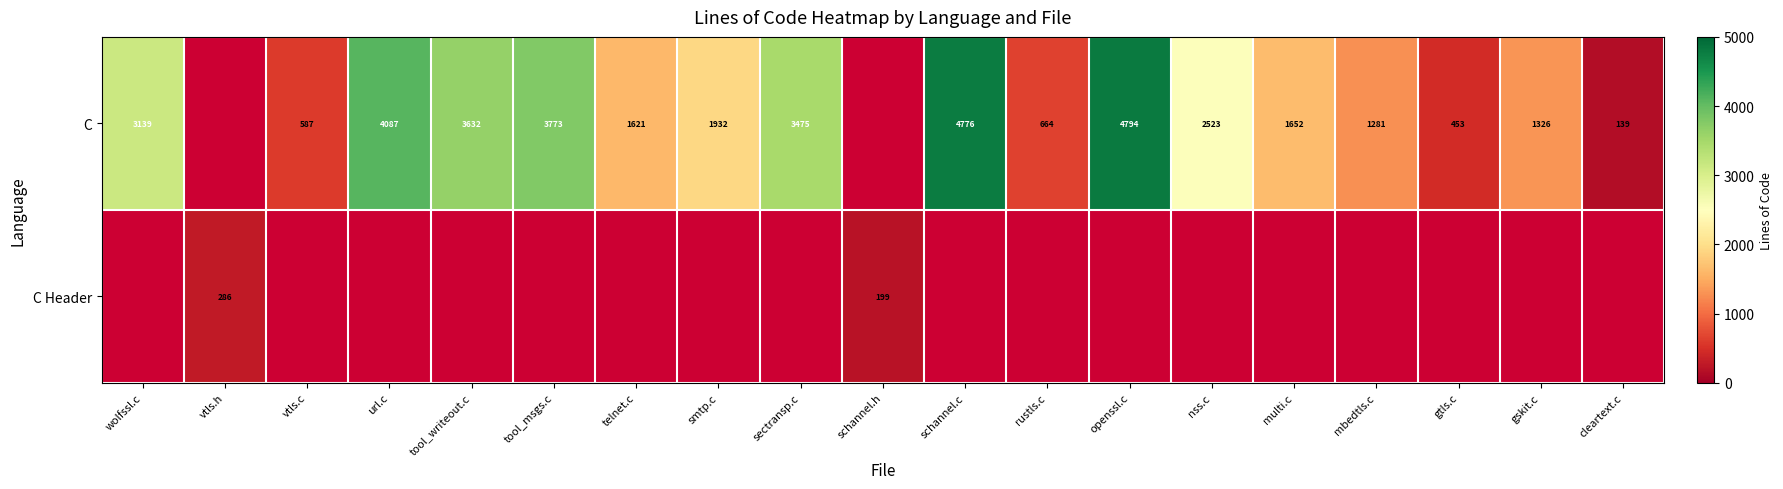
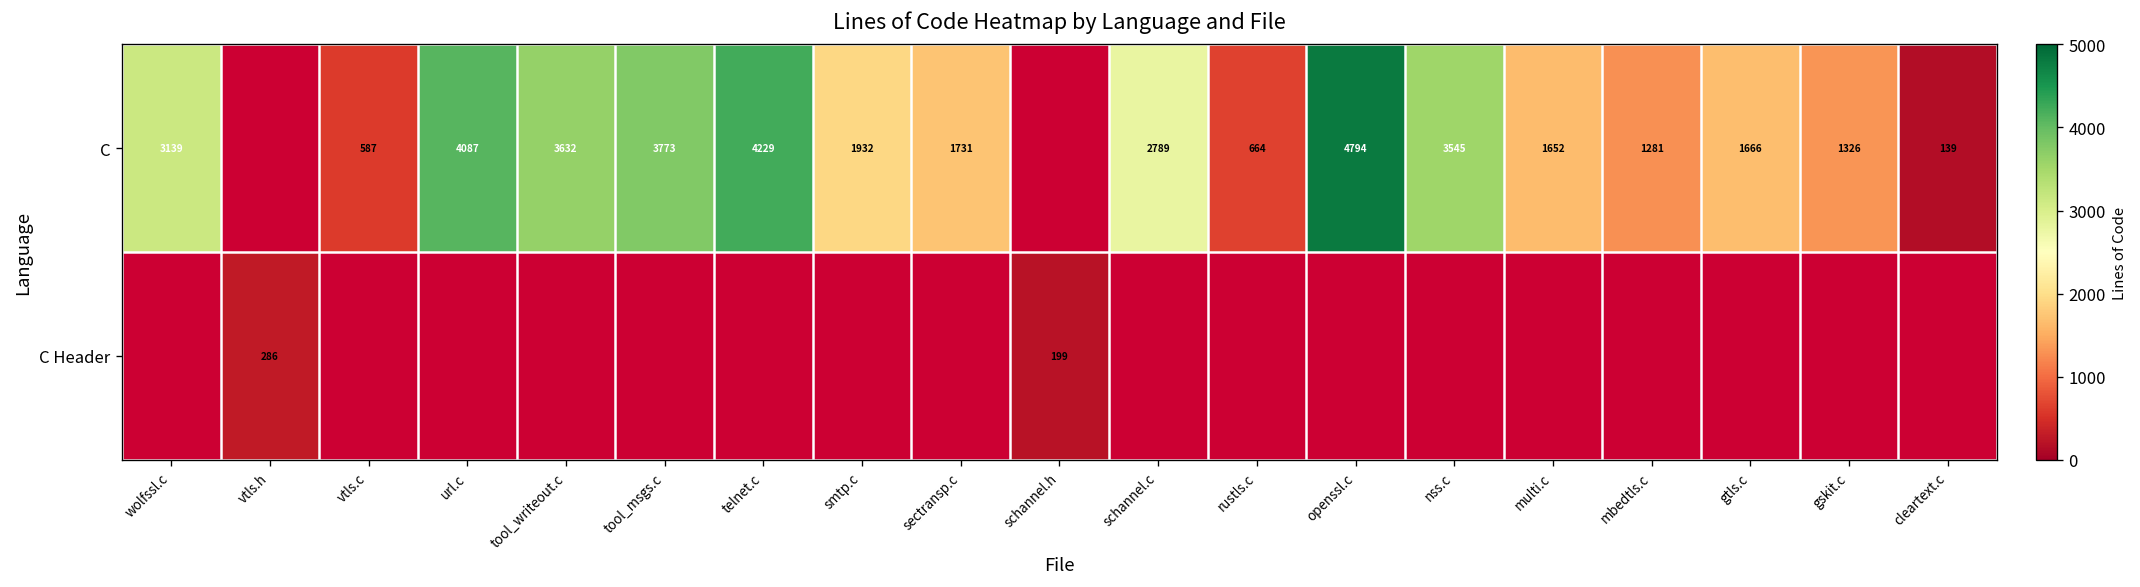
C, telnet.c: 1621 -> 4229
C, sectransp.c: 3475 -> 1731
C, schannel.c: 4776 -> 2789
C, nss.c: 2523 -> 3545
C, gtls.c: 453 -> 1666
